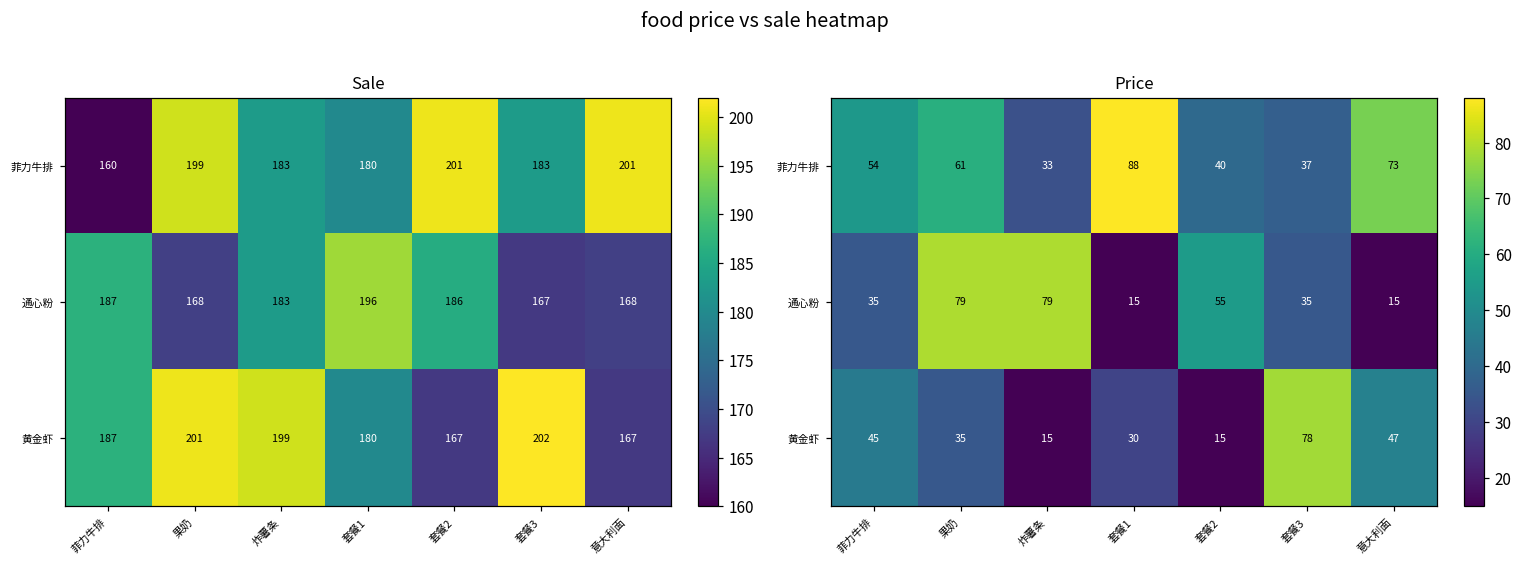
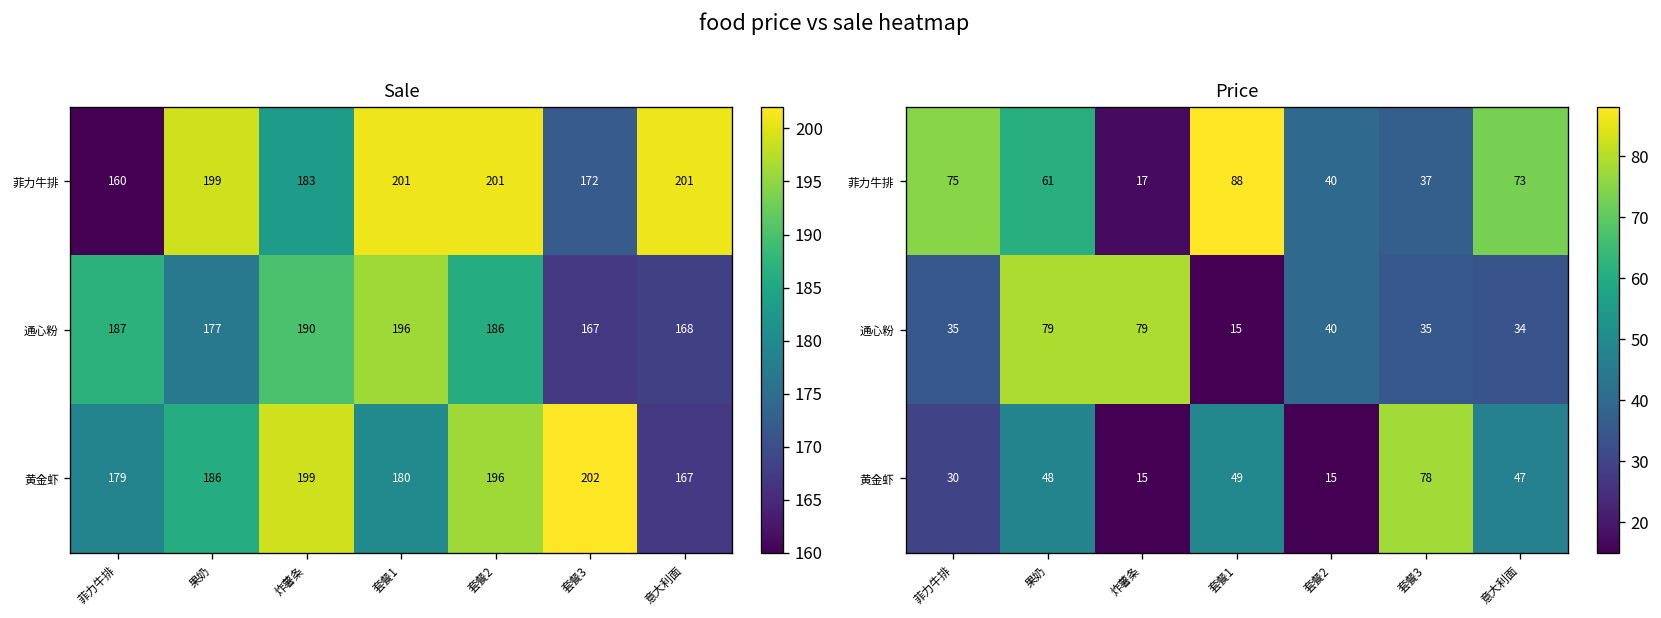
Sale, 菲力牛排, 套餐1: 180 -> 201
Sale, 菲力牛排, 套餐3: 183 -> 172
Sale, 通心粉, 果奶: 168 -> 177
Sale, 通心粉, 炸薯条: 183 -> 190
Sale, 黄金虾, 菲力牛排: 187 -> 179
Sale, 黄金虾, 果奶: 201 -> 186
Sale, 黄金虾, 套餐2: 167 -> 196
Price, 菲力牛排, 菲力牛排: 54 -> 75
Price, 菲力牛排, 炸薯条: 33 -> 17
Price, 通心粉, 套餐2: 55 -> 40
Price, 通心粉, 意大利面: 15 -> 34
Price, 黄金虾, 菲力牛排: 45 -> 30
Price, 黄金虾, 果奶: 35 -> 48
Price, 黄金虾, 套餐1: 30 -> 49
